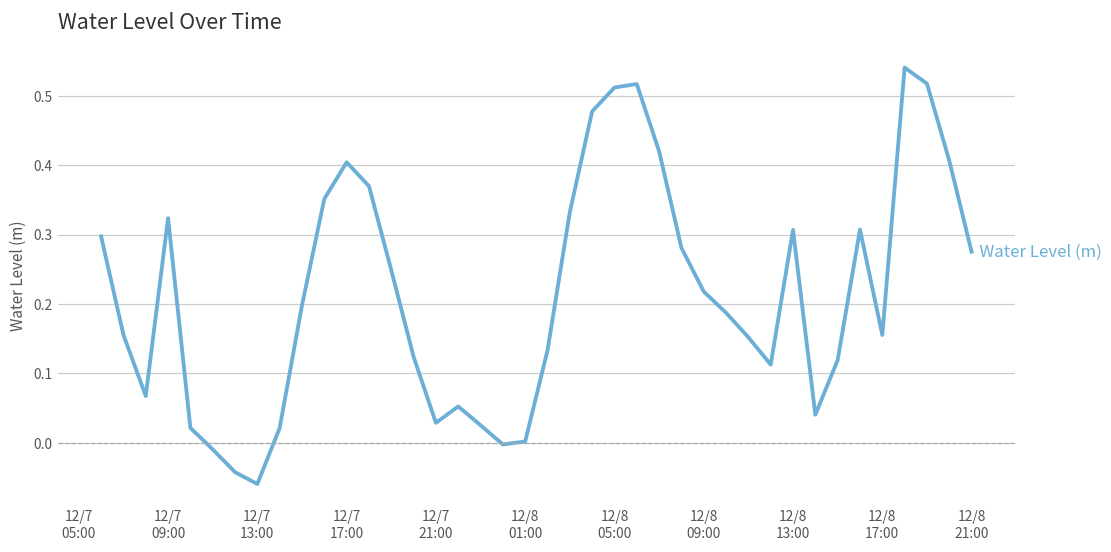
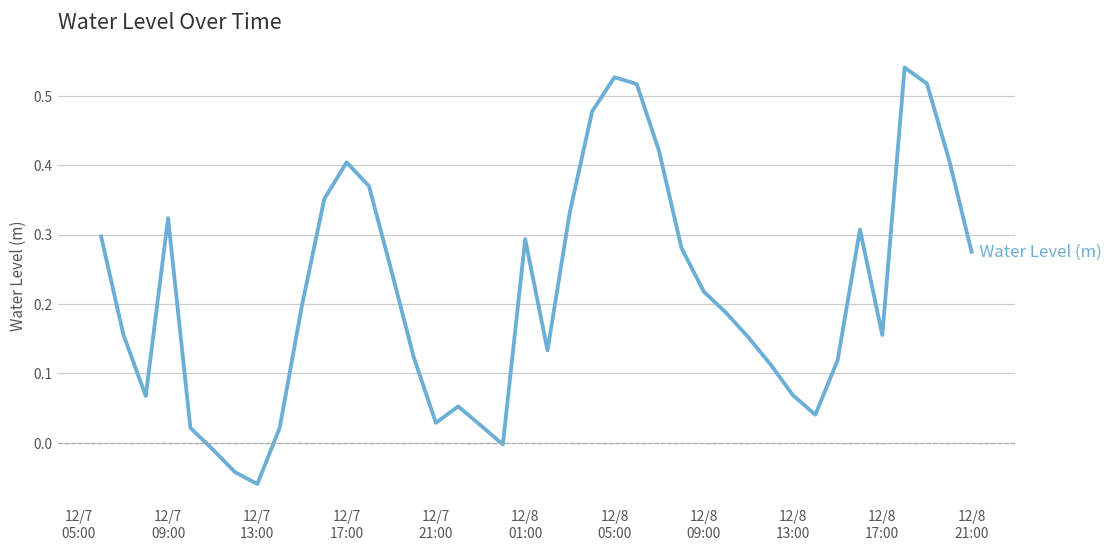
12/8 01:00: 0.00 -> 0.29
12/8 05:00: 0.51 -> 0.53
12/8 13:00: 0.31 -> 0.07
